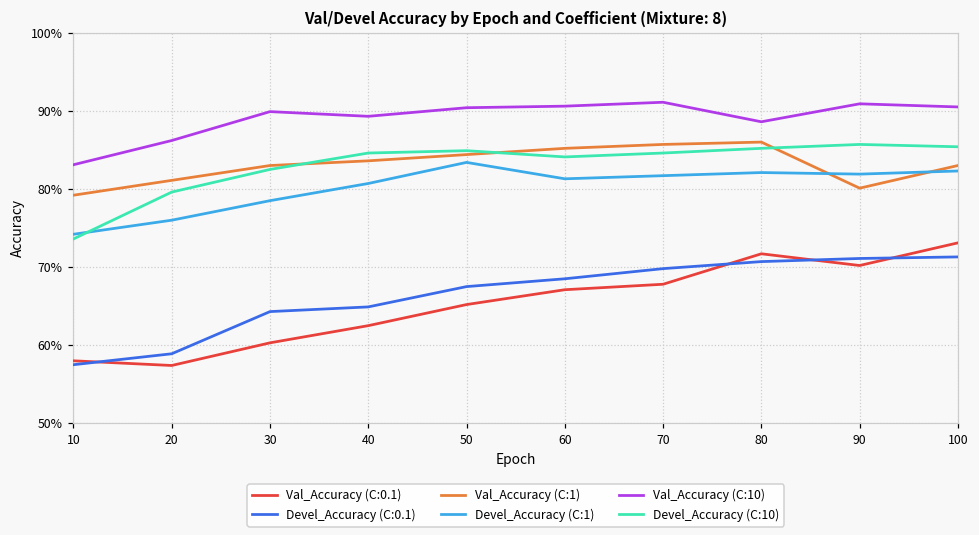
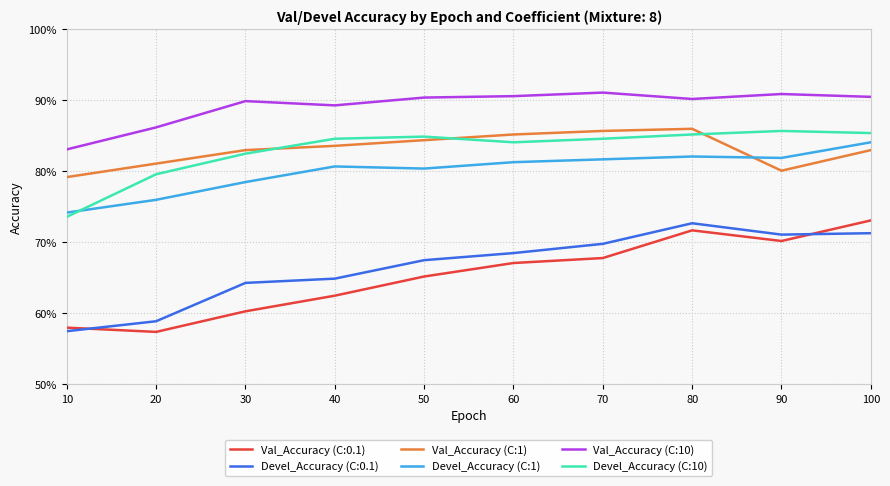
Devel_Accuracy (C:1), 50: 83% -> 80%
Devel_Accuracy (C:0.1), 80: 71% -> 73%
Val_Accuracy (C:10), 80: 89% -> 90%
Devel_Accuracy (C:1), 100: 82% -> 84%
